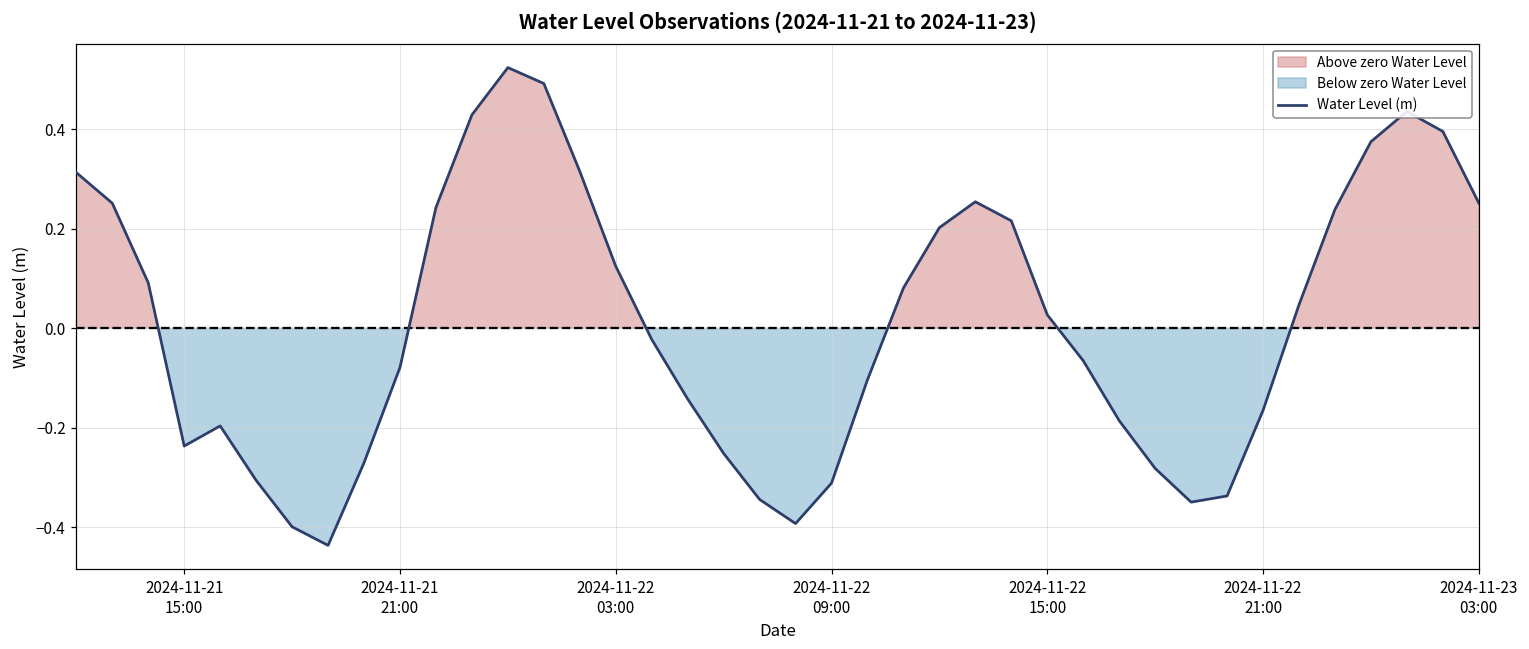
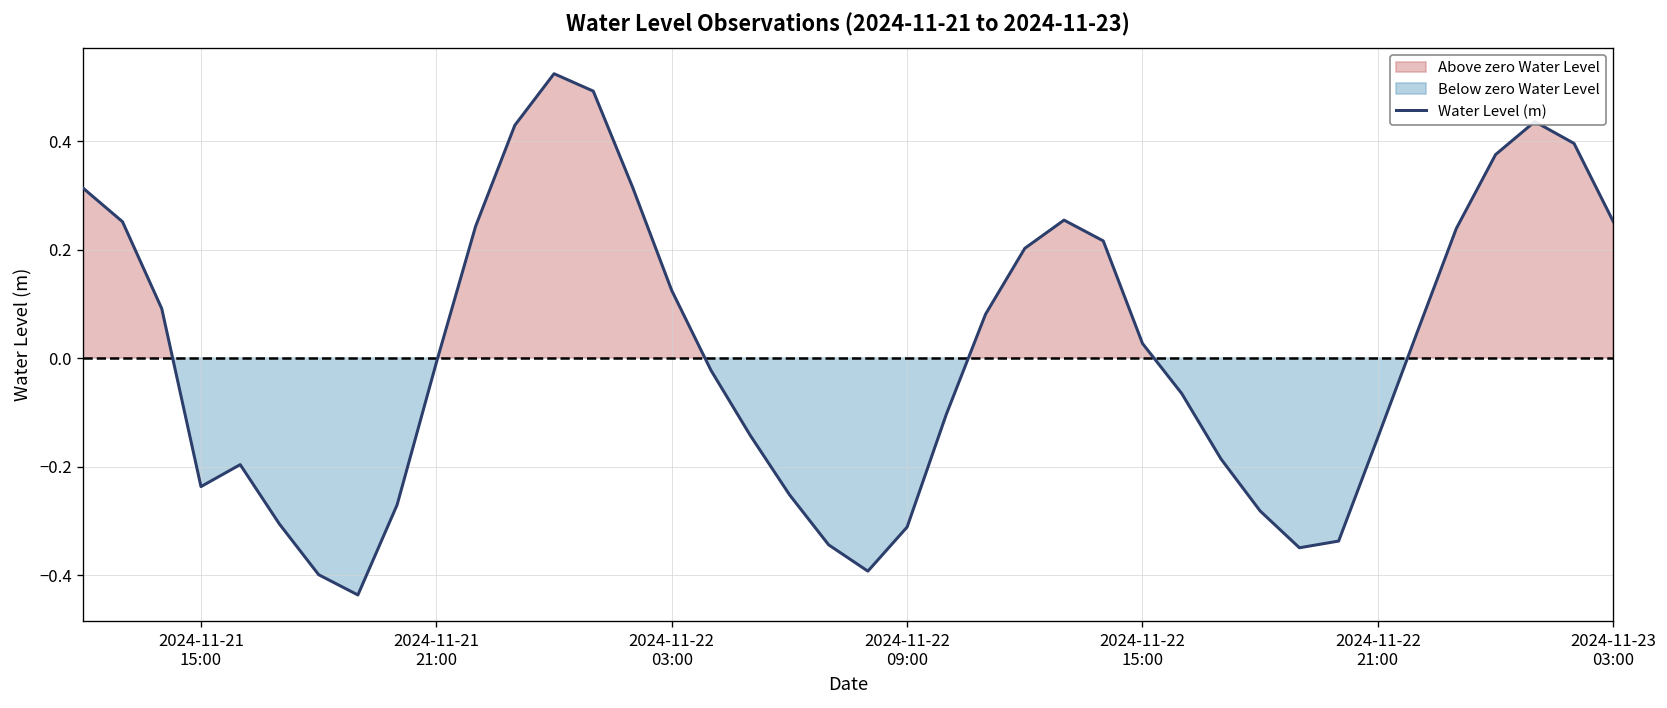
2024-11-21 21:00: -0.08 -> -0.01
2024-11-22 21:00: -0.17 -> -0.15
